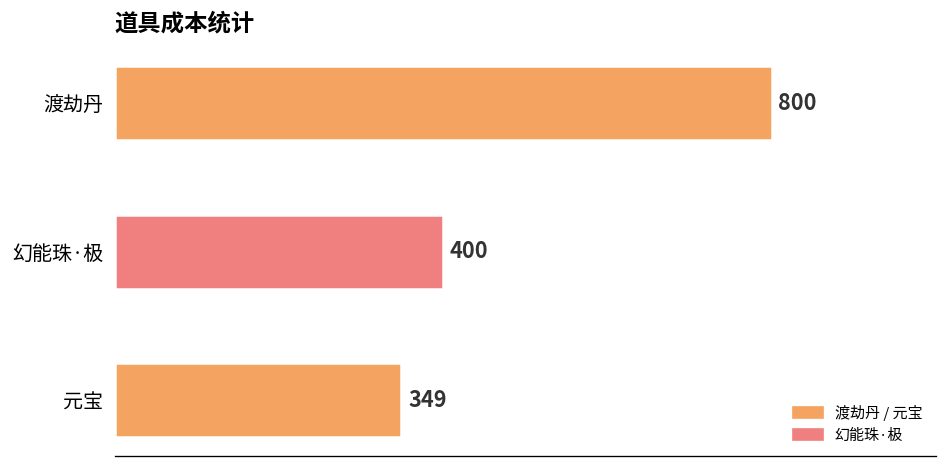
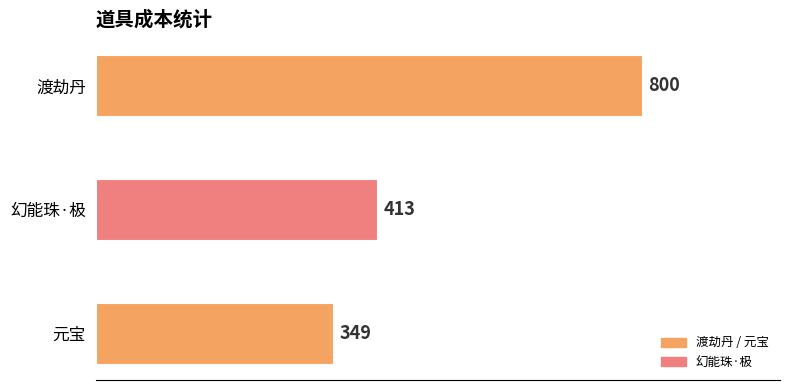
幻能珠·极: 400 -> 413
